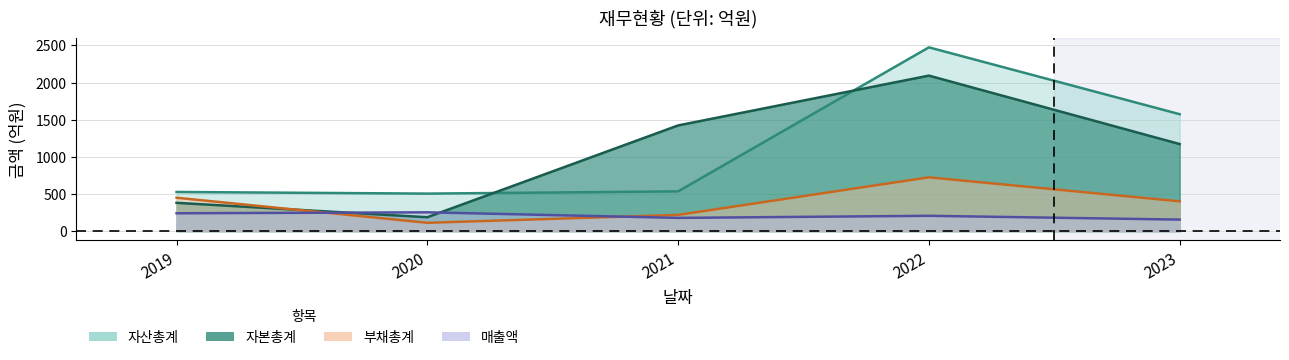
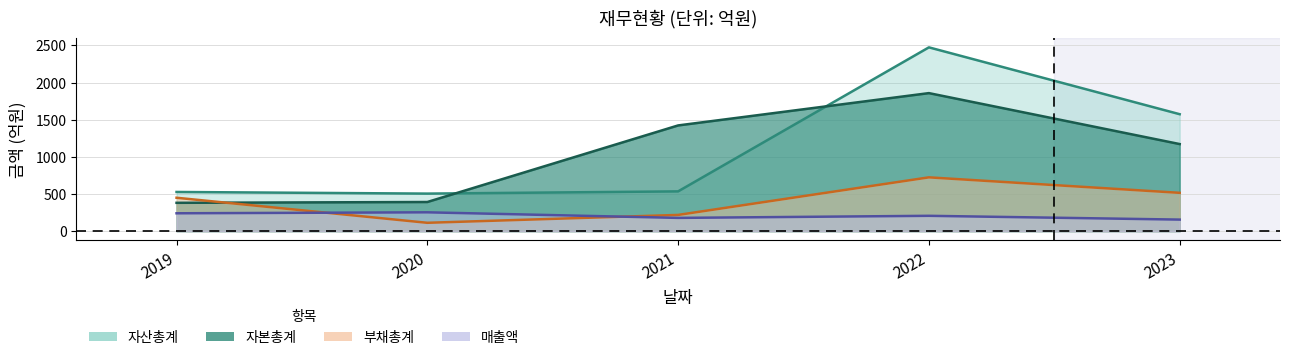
자본총계, 2020: 200 -> 400
자본총계, 2022: 2100 -> 1900
부채총계, 2023: 400 -> 500
